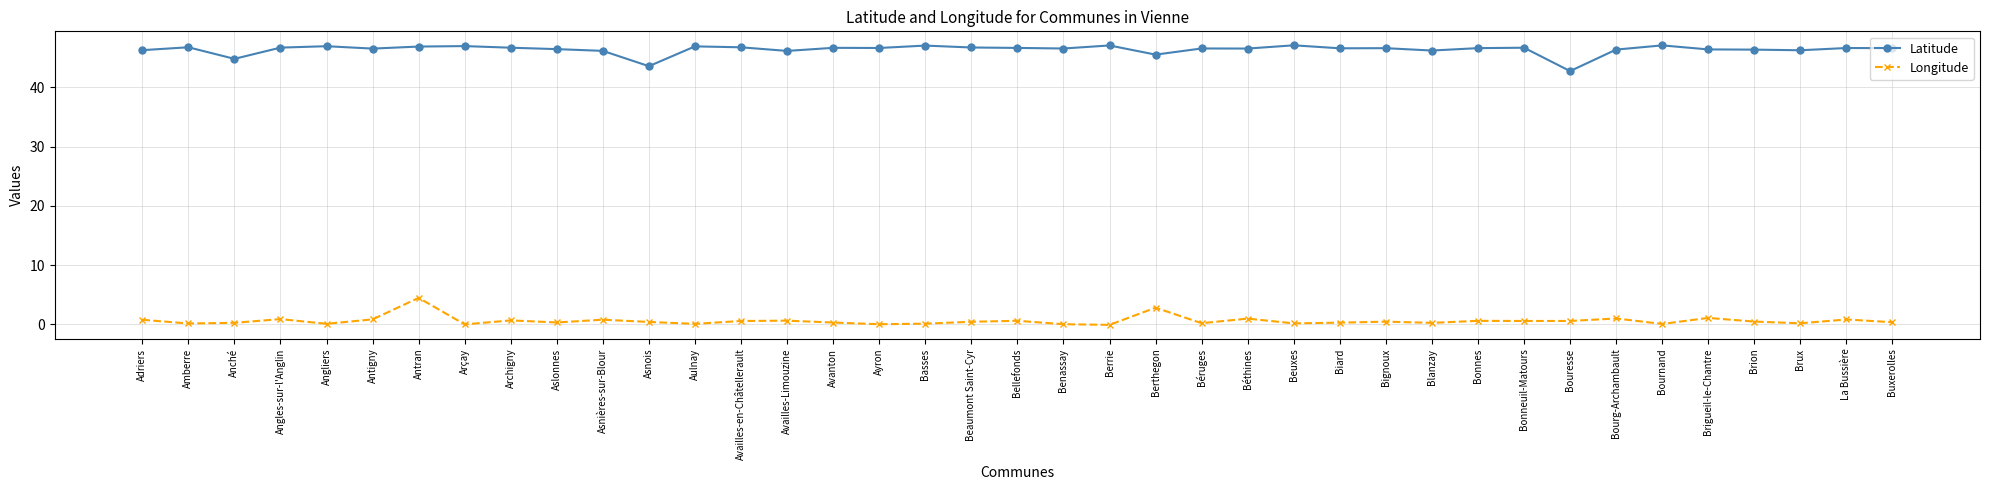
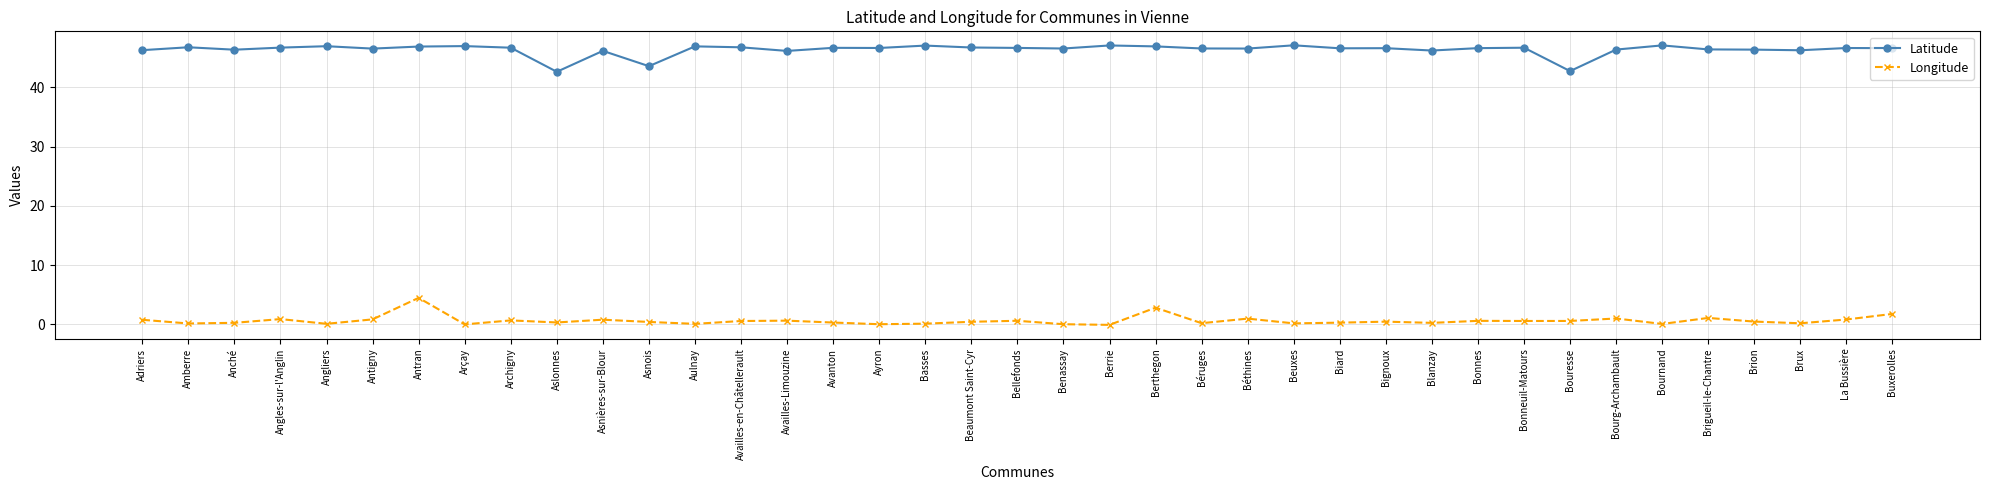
Latitude, Anché: 45 -> 46
Latitude, Aslonnes: 46 -> 43
Latitude, Berthegon: 46 -> 47
Longitude, Buxerolles: 0 -> 2
